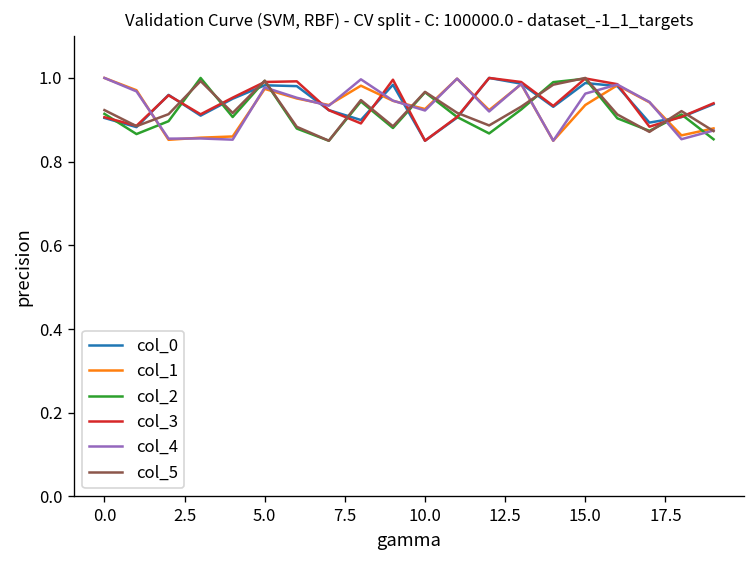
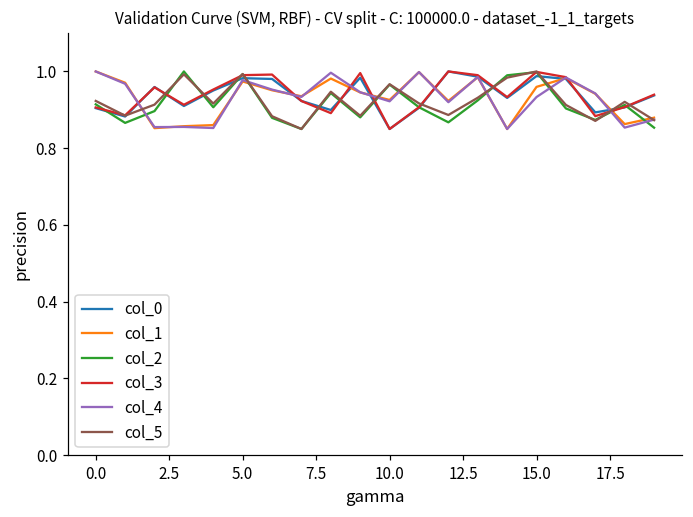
col_1, 15.0: 0.94 -> 0.96
col_4, 15.0: 0.96 -> 0.93
